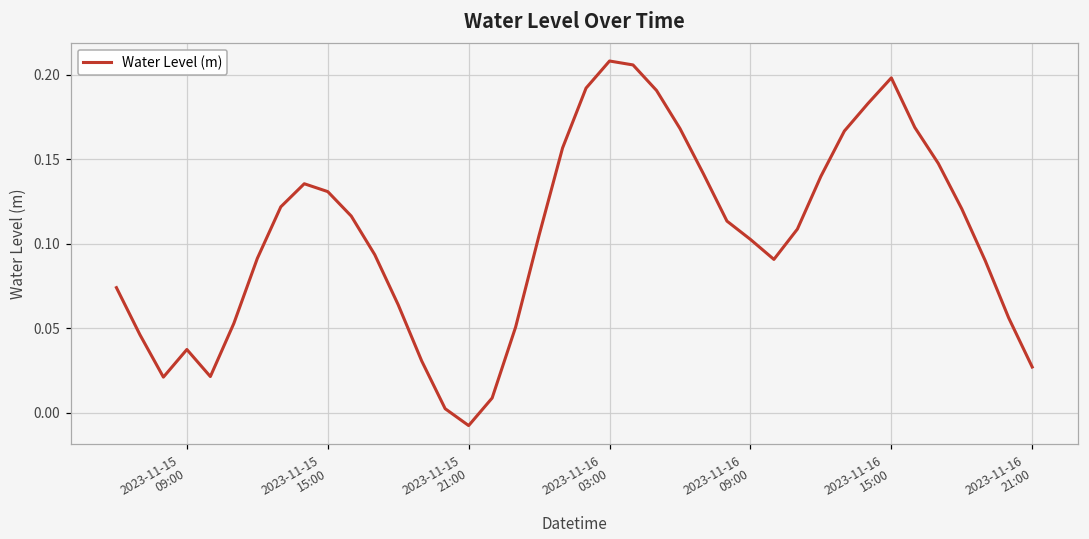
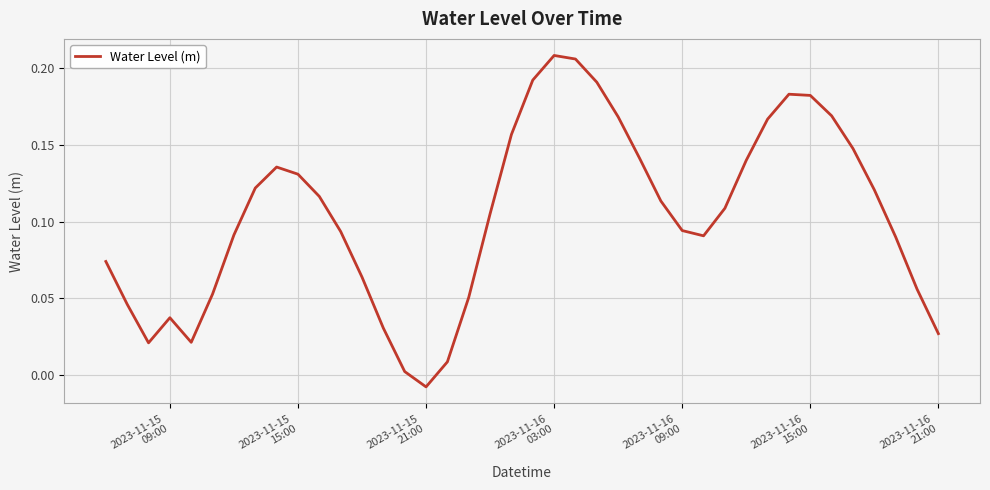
2023-11-16 09:00: 0.103 -> 0.094
2023-11-16 15:00: 0.198 -> 0.182
